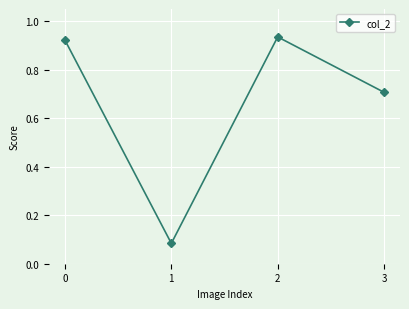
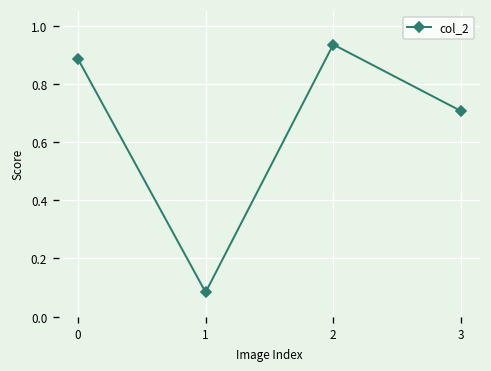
0: 0.92 -> 0.89
